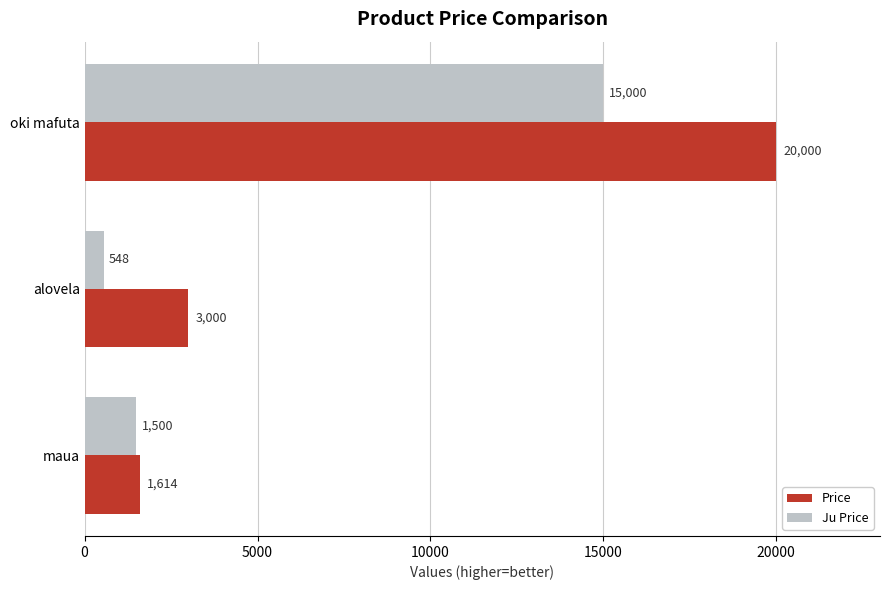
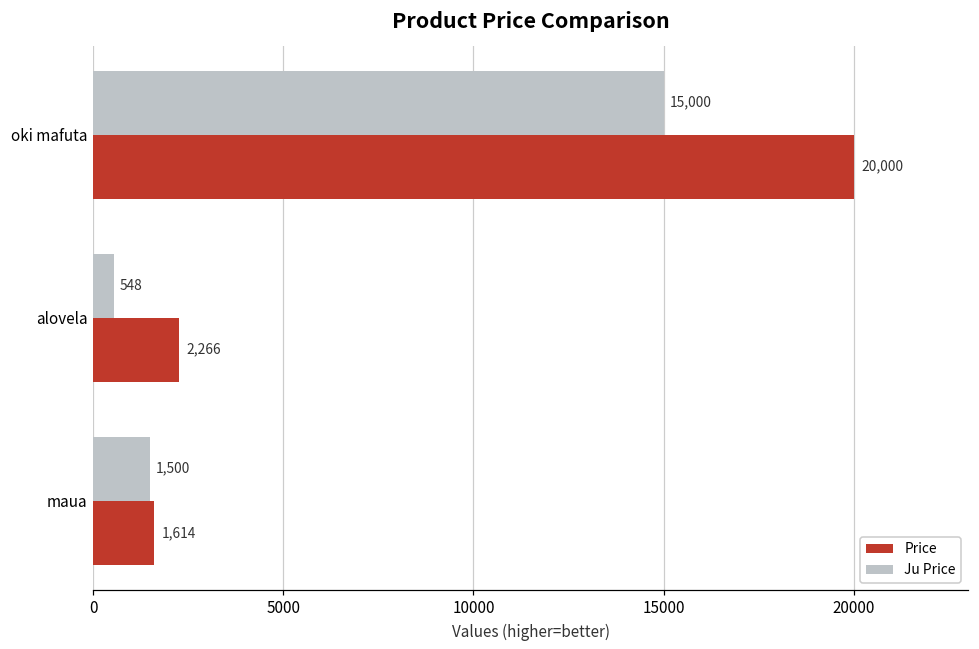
Price, alovela: 3,000 -> 2,266
